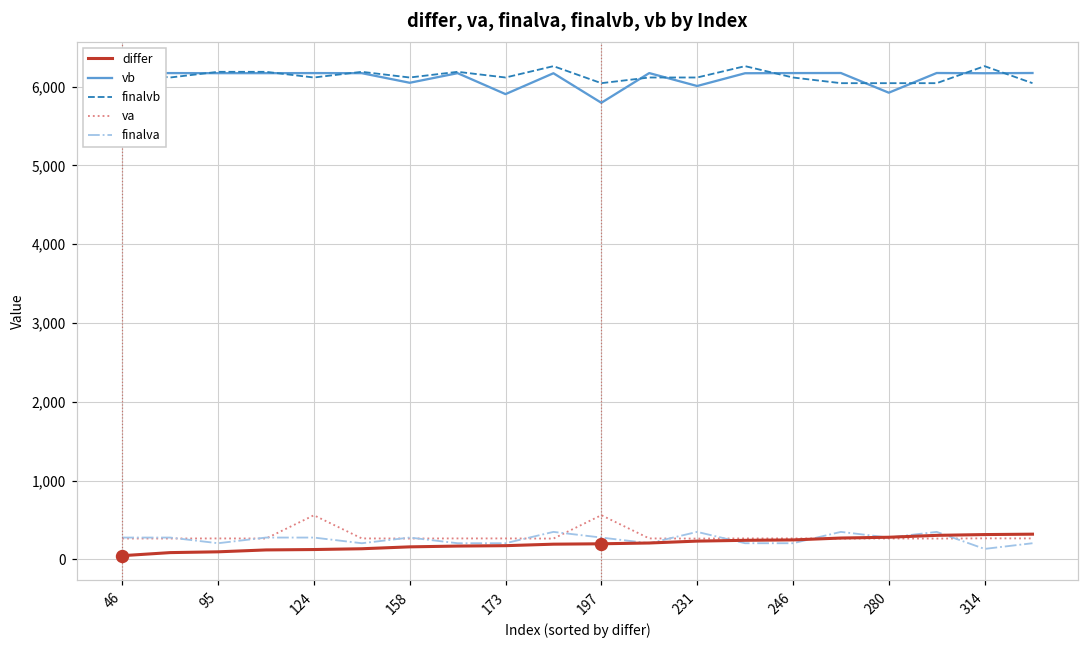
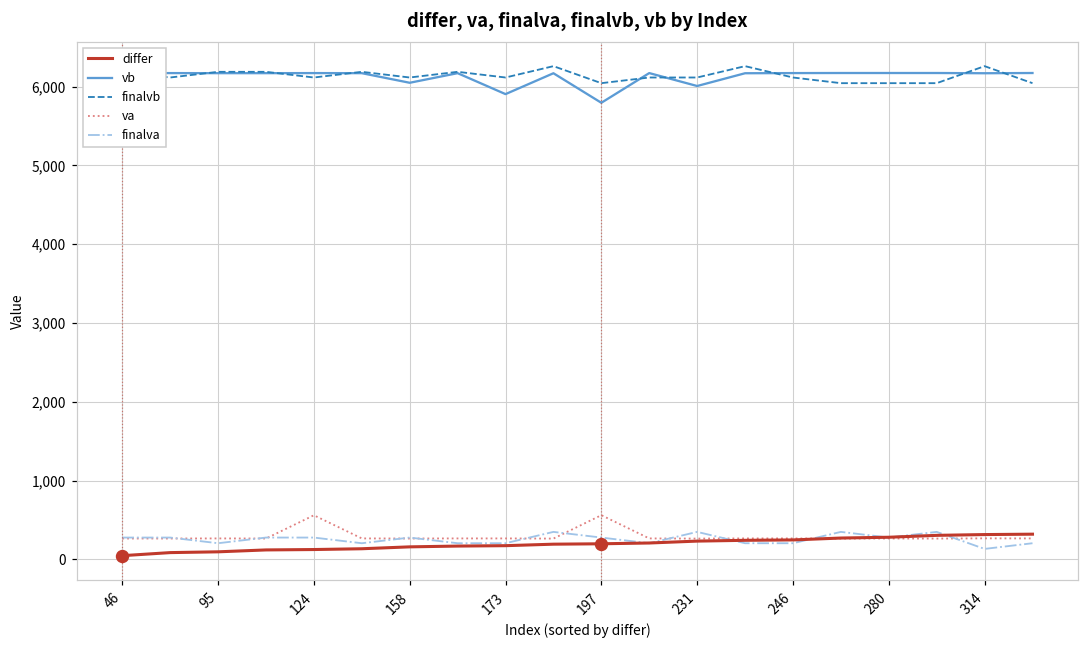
vb, 280: 5,900 -> 6,200
